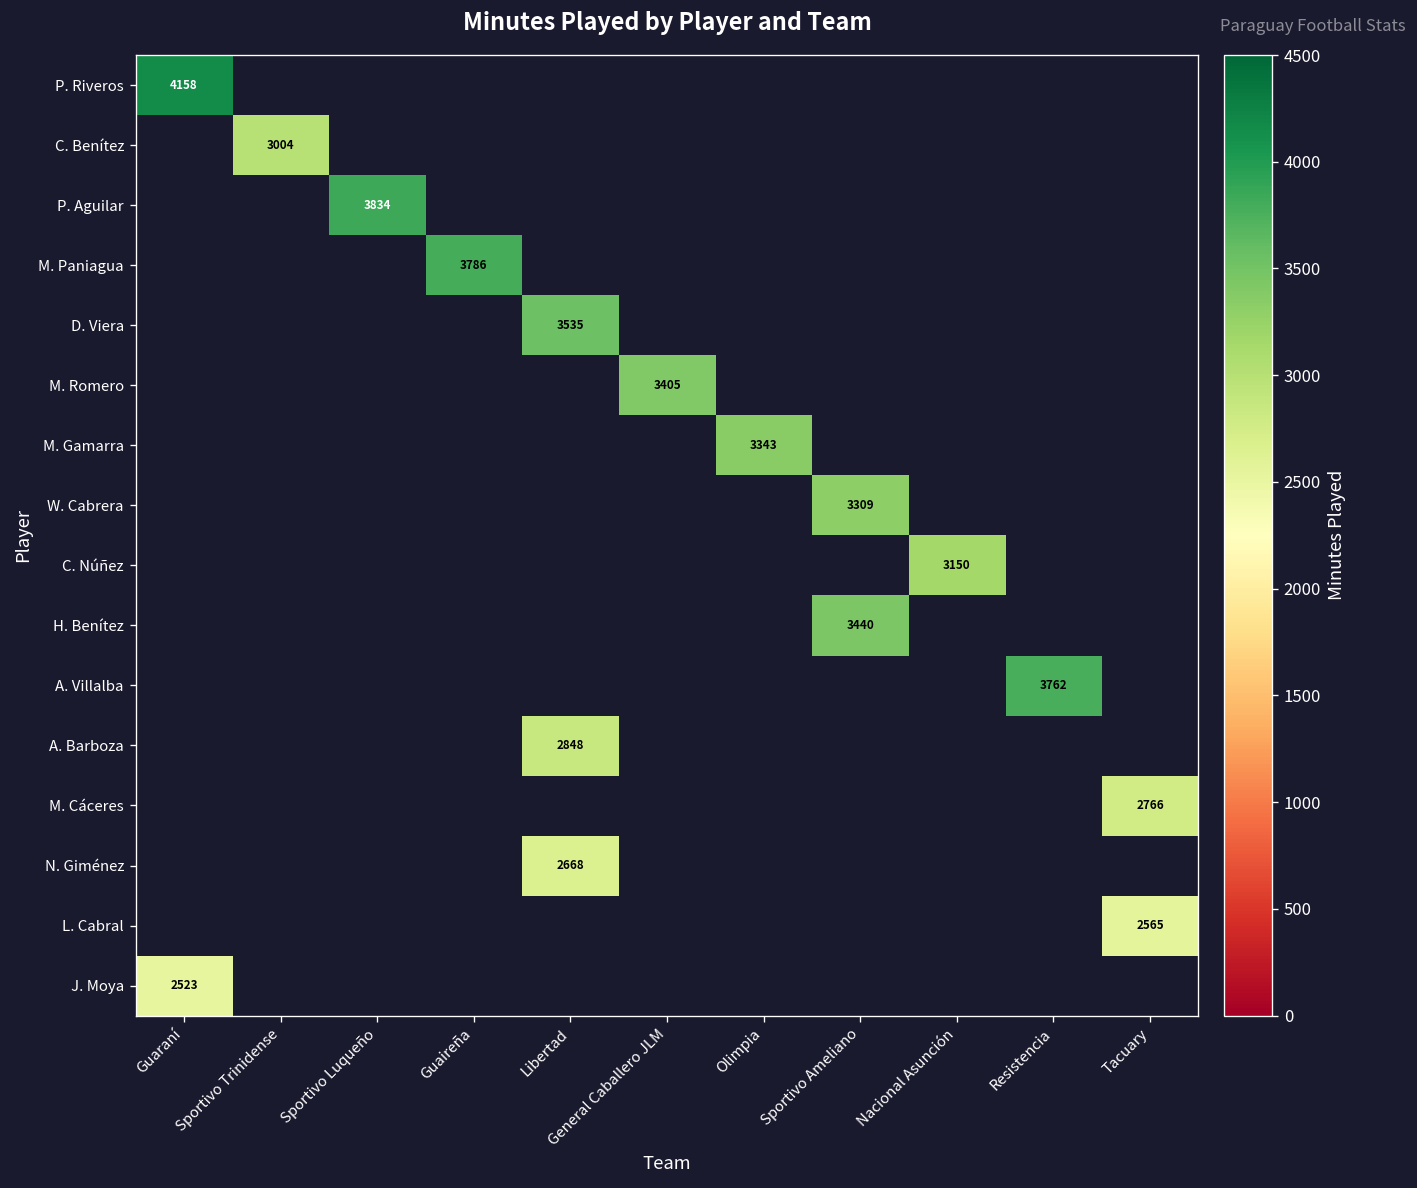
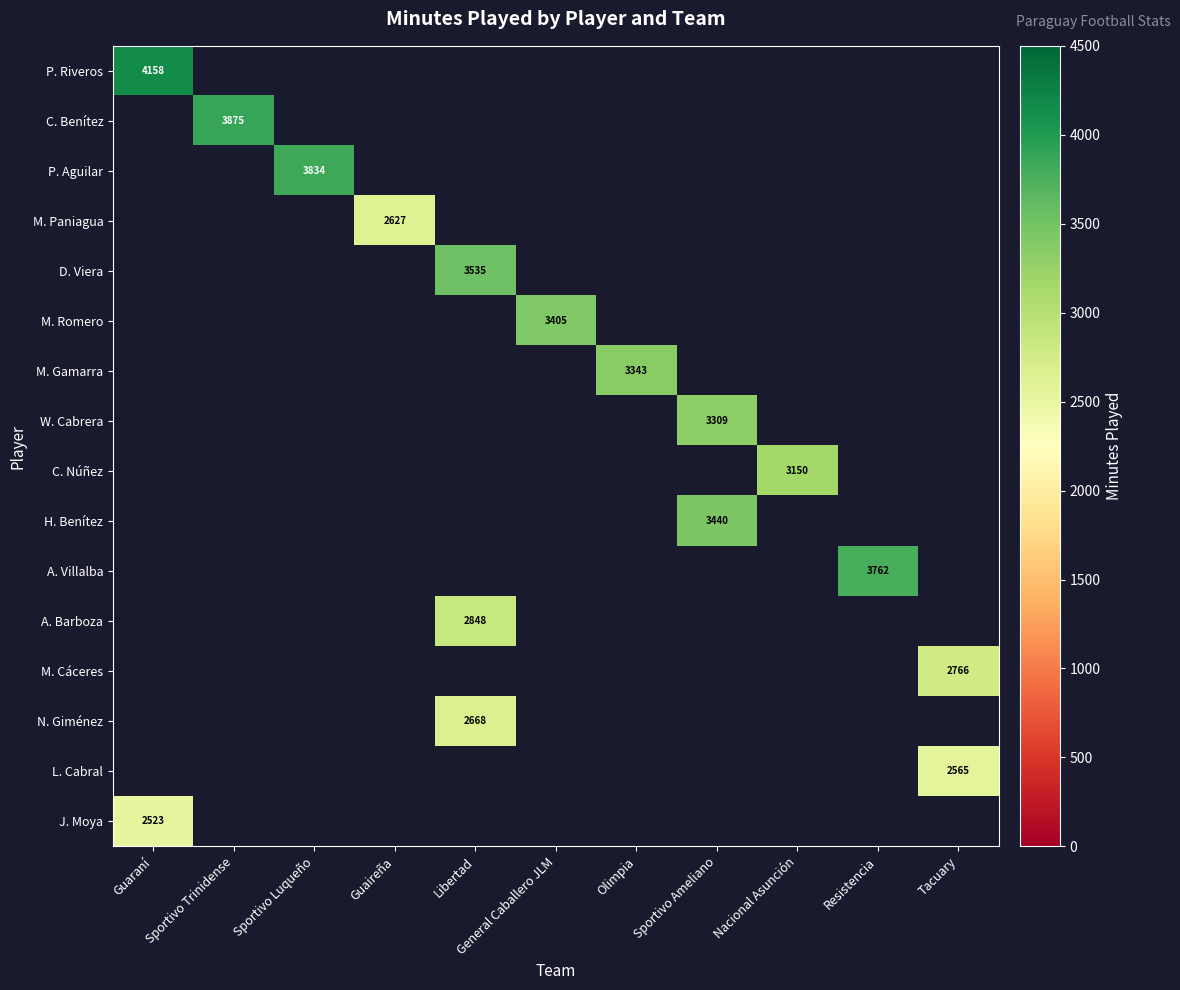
C. Benítez, Sportivo Trinidense: 3004 -> 3875
M. Paniagua, Guaireña: 3786 -> 2627
